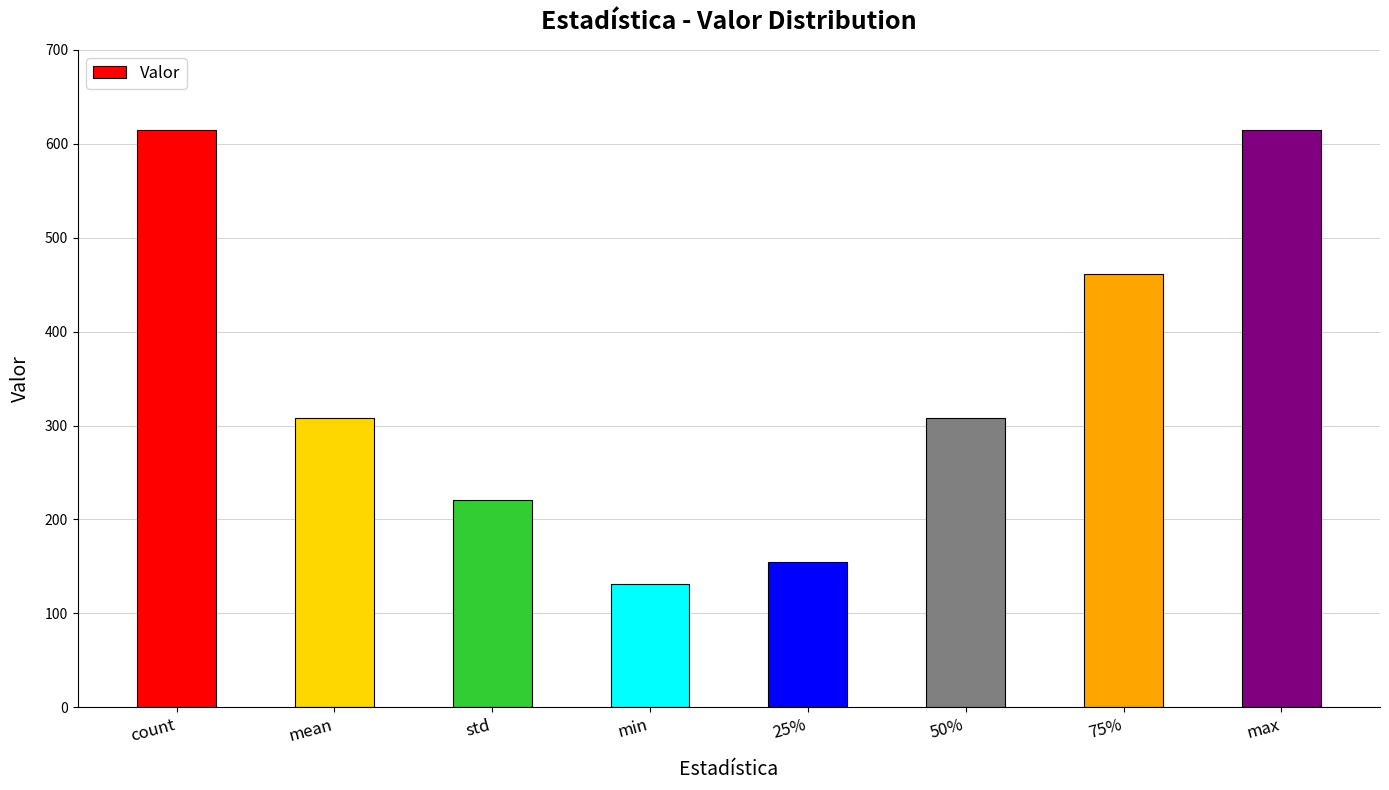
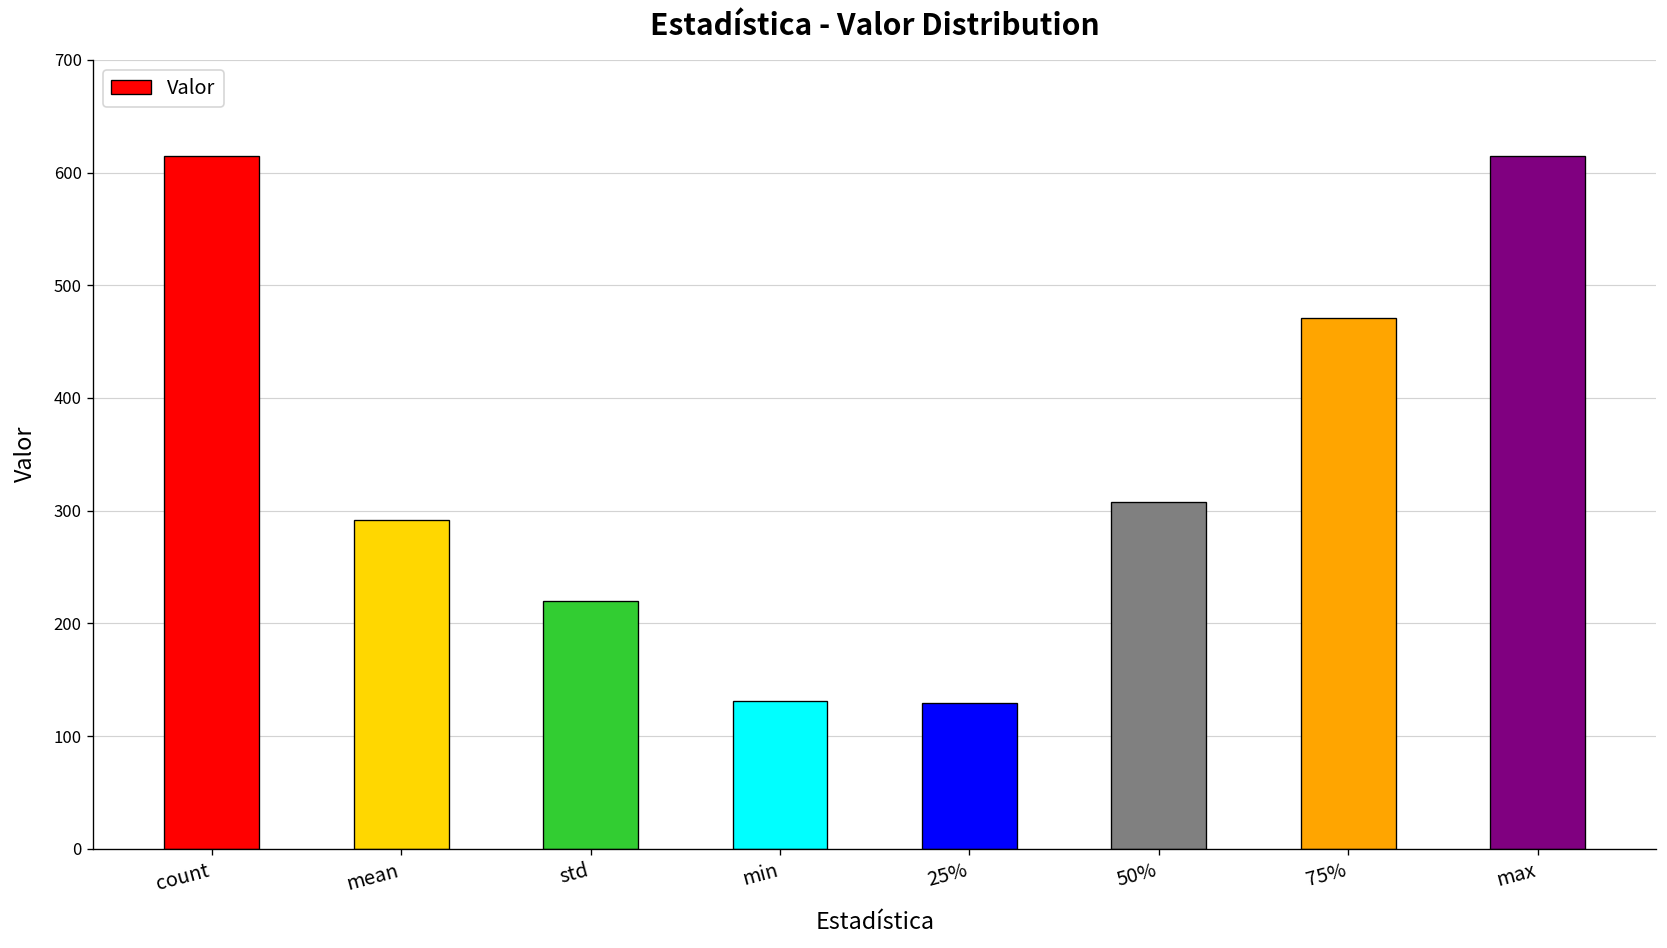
mean: 310 -> 290
25%: 150 -> 130
75%: 460 -> 470
